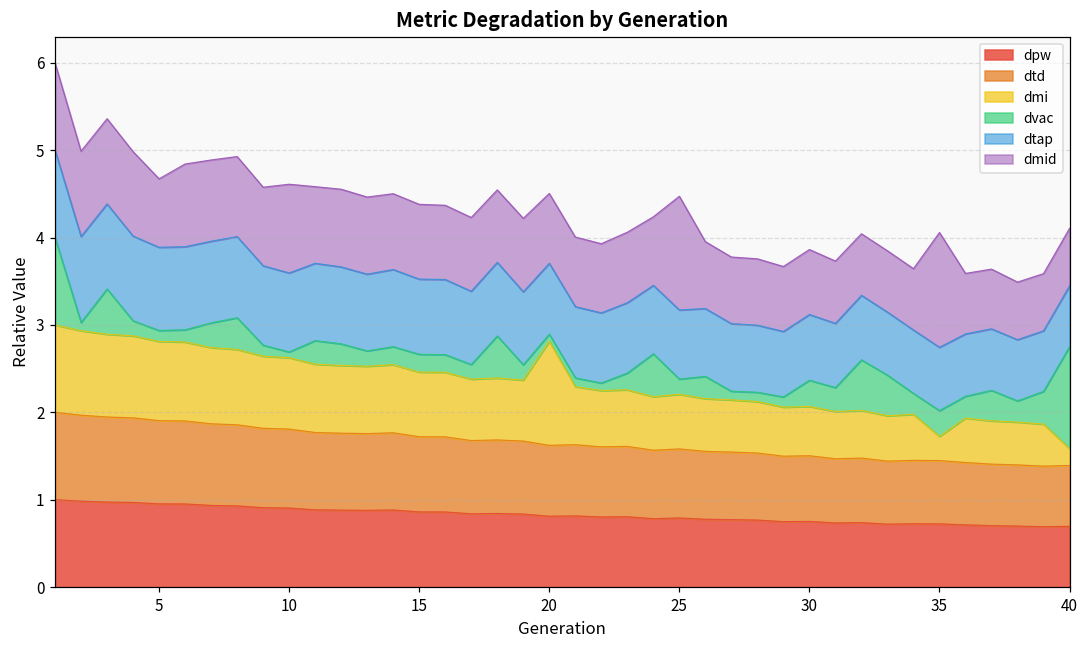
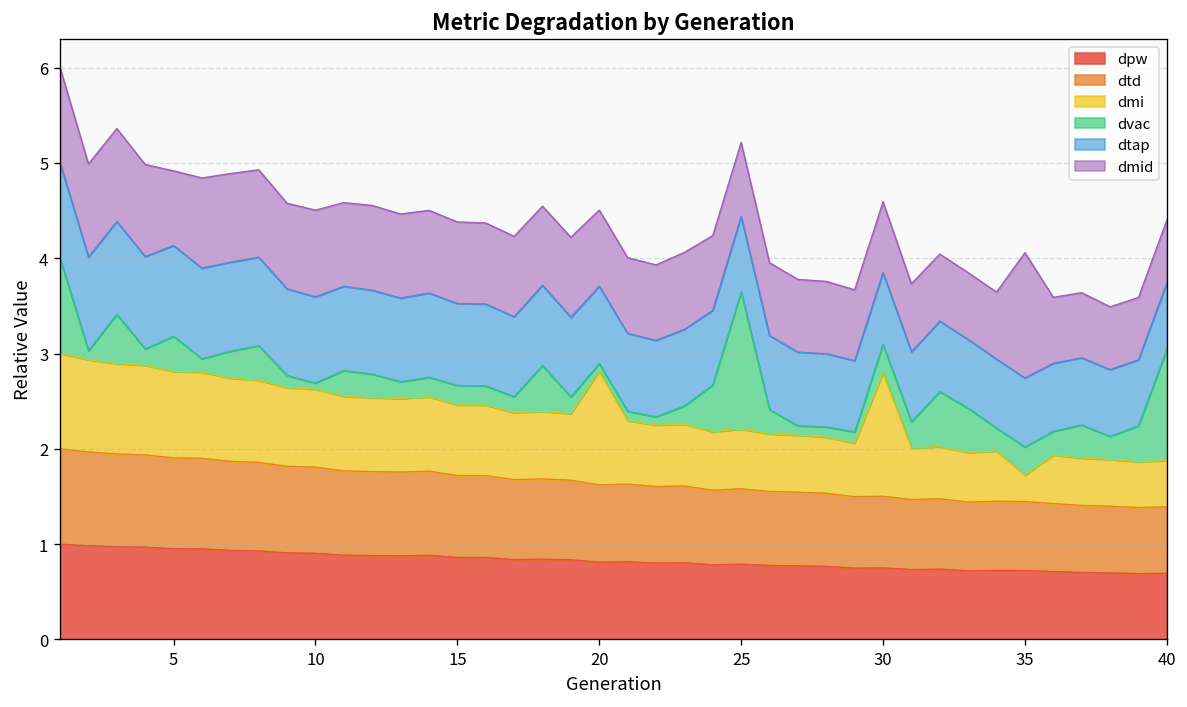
dvac, 5: 0.1 -> 0.4
dmid, 10: 1.0 -> 0.9
dvac, 25: 0.2 -> 1.4
dmid, 25: 1.3 -> 0.8
dmi, 30: 0.6 -> 1.3
dmi, 40: 0.2 -> 0.5
